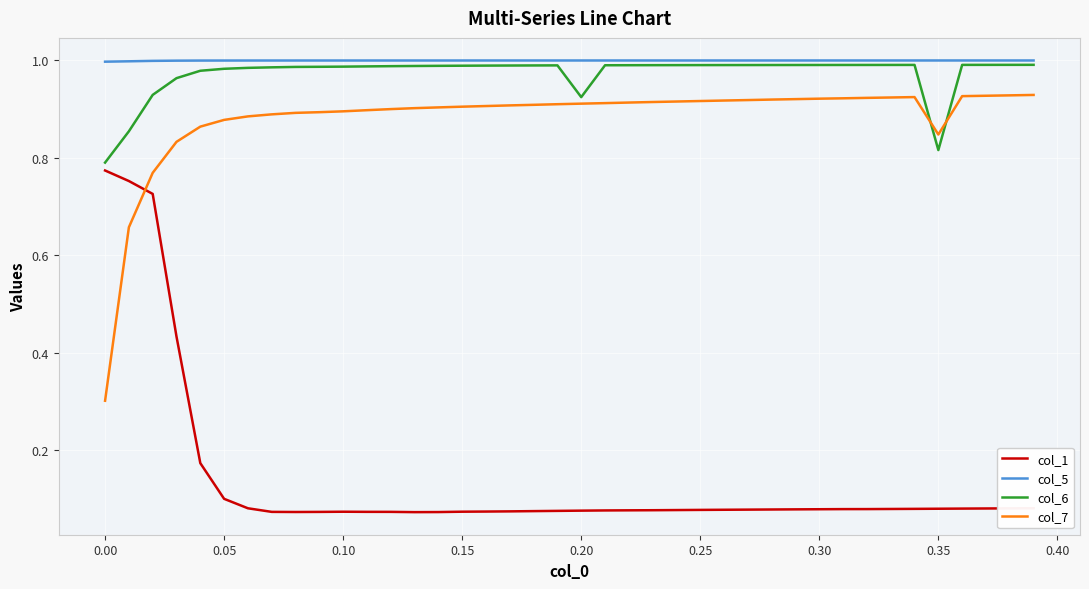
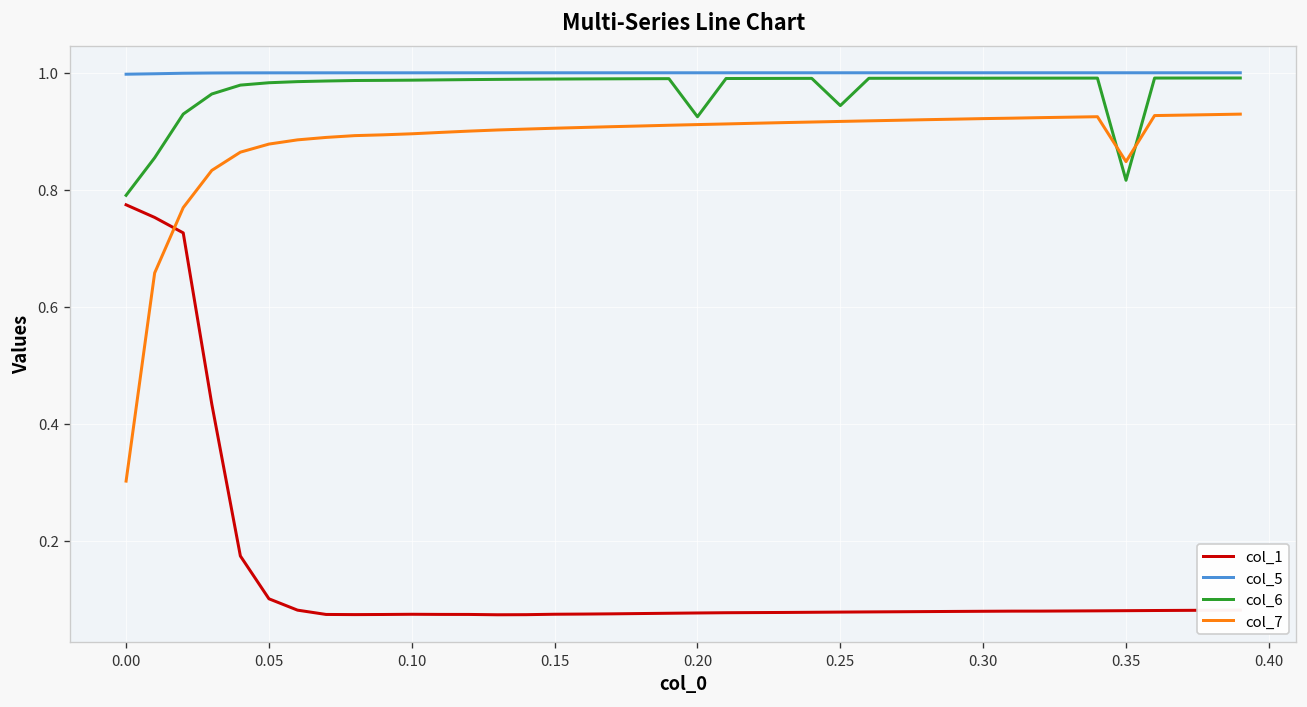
col_6, 0.25: 0.99 -> 0.94
